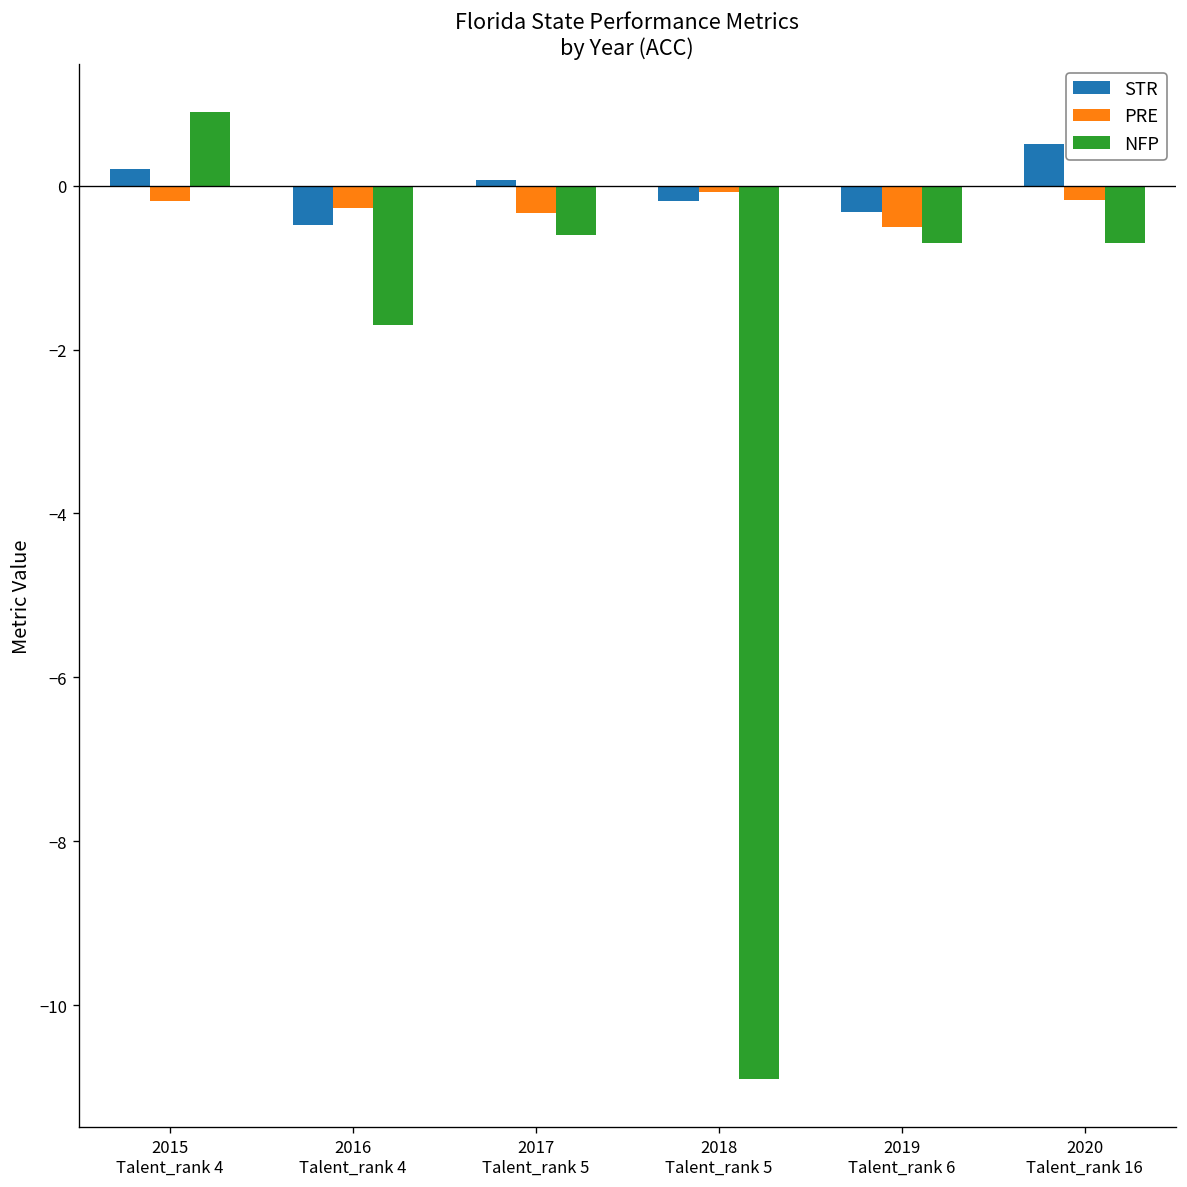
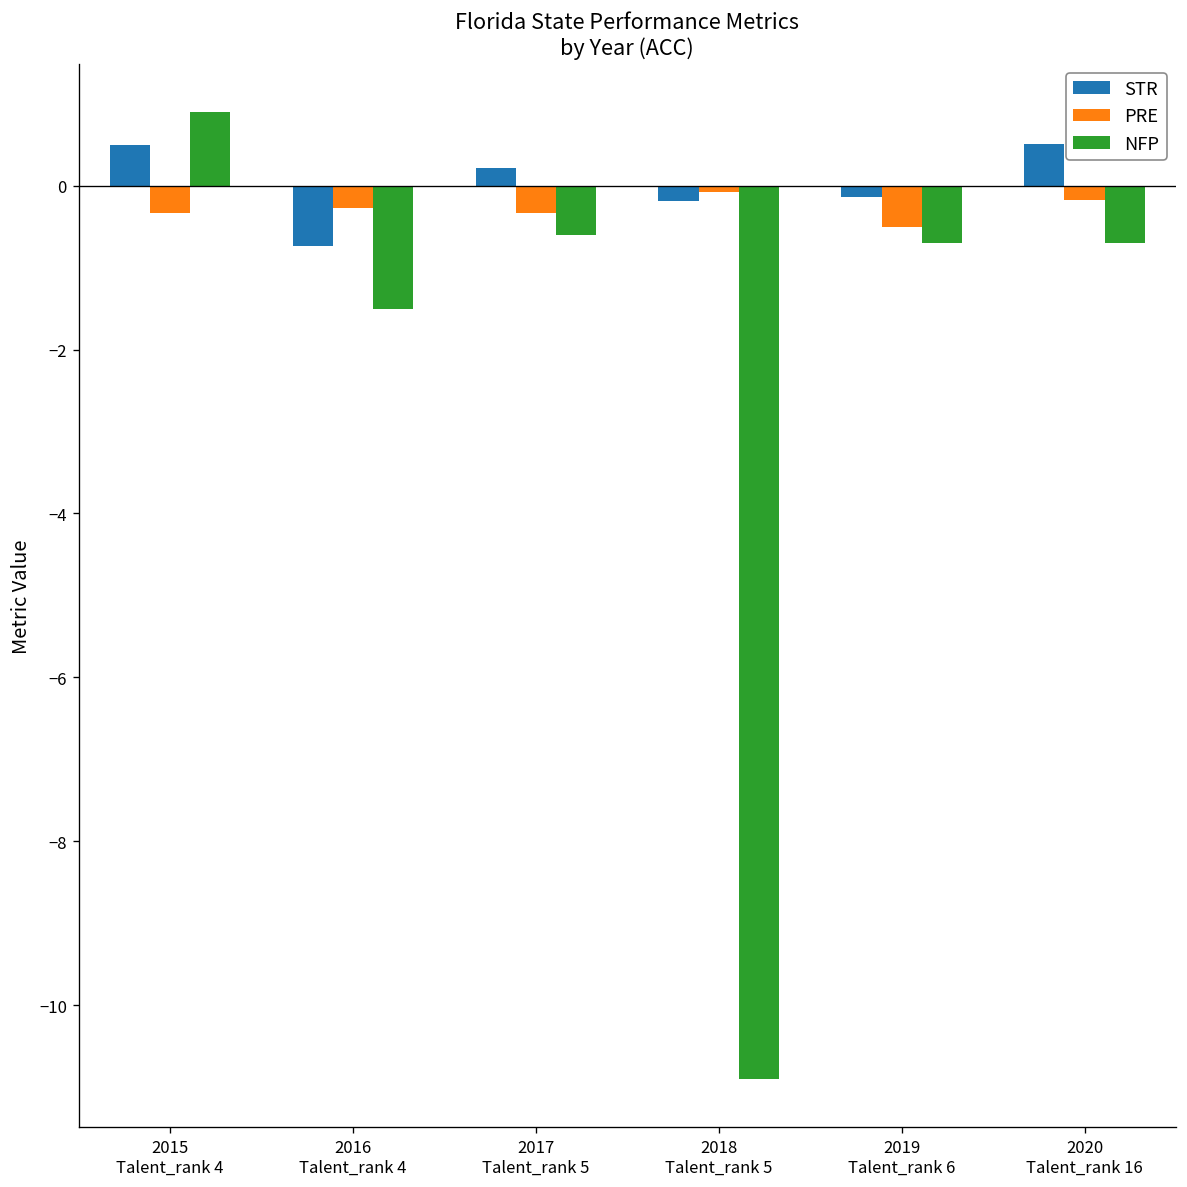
STR, 2015 Talent_rank 4: 0.2 -> 0.5
PRE, 2015 Talent_rank 4: -0.2 -> -0.3
STR, 2016 Talent_rank 4: -0.5 -> -0.7
NFP, 2016 Talent_rank 4: -1.7 -> -1.5
STR, 2017 Talent_rank 5: 0.1 -> 0.2
STR, 2019 Talent_rank 6: -0.3 -> -0.1
